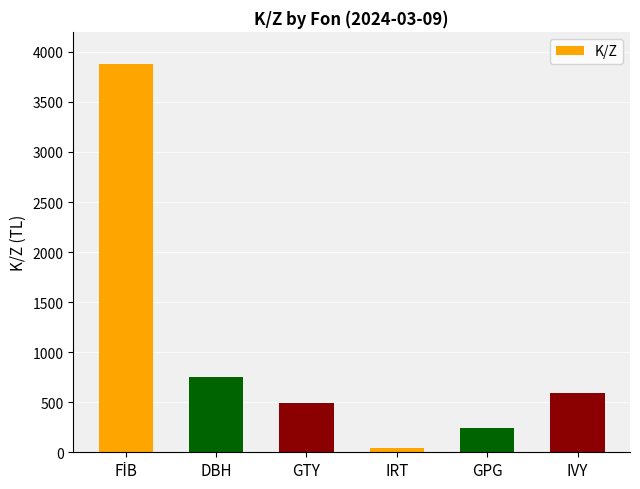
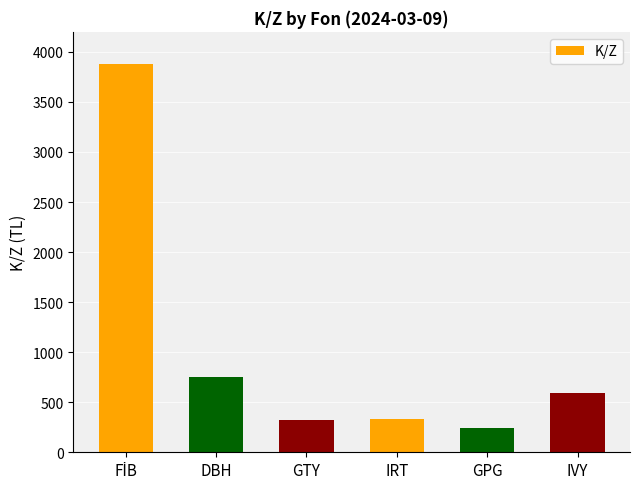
GTY: 490 -> 320
IRT: 50 -> 340
